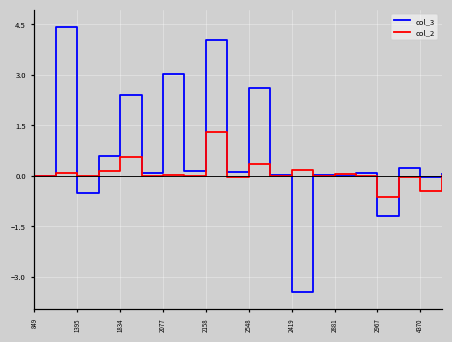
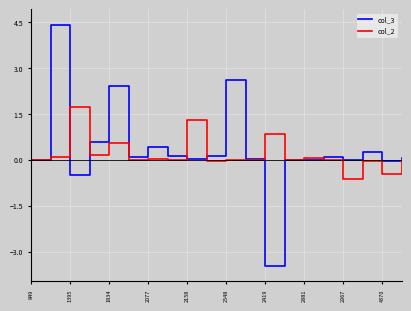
col_2, 1395: 0.0 -> 1.7
col_3, 2077: 3.0 -> 0.4
col_3, 2158: 4.0 -> 0.0
col_2, 2548: 0.3 -> 0.0
col_2, 2419: 0.2 -> 0.8
col_3, 2967: -1.2 -> 0.0
